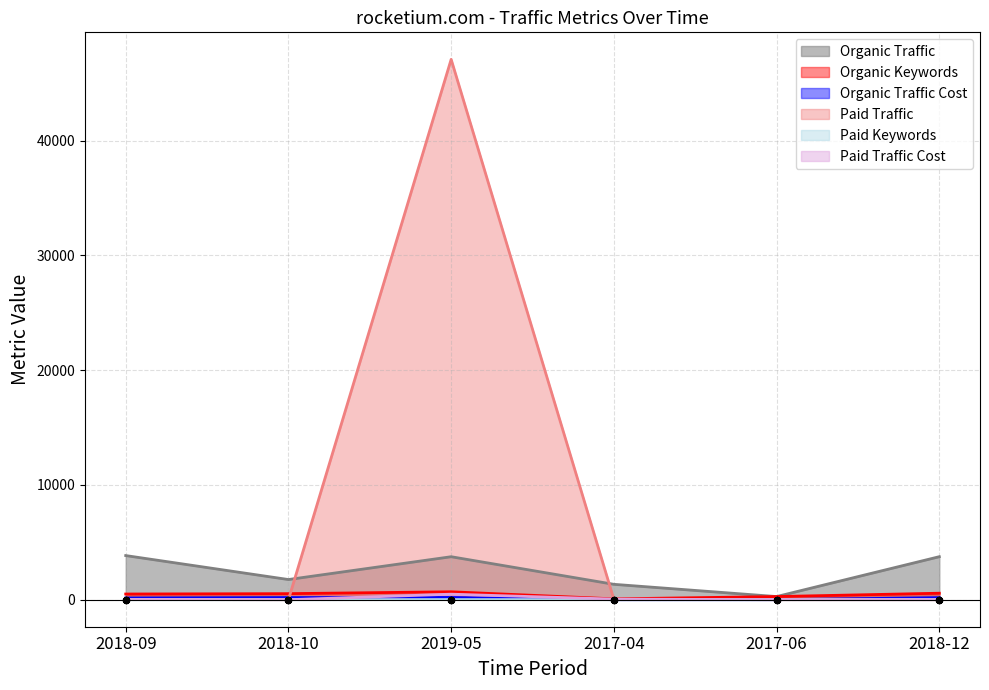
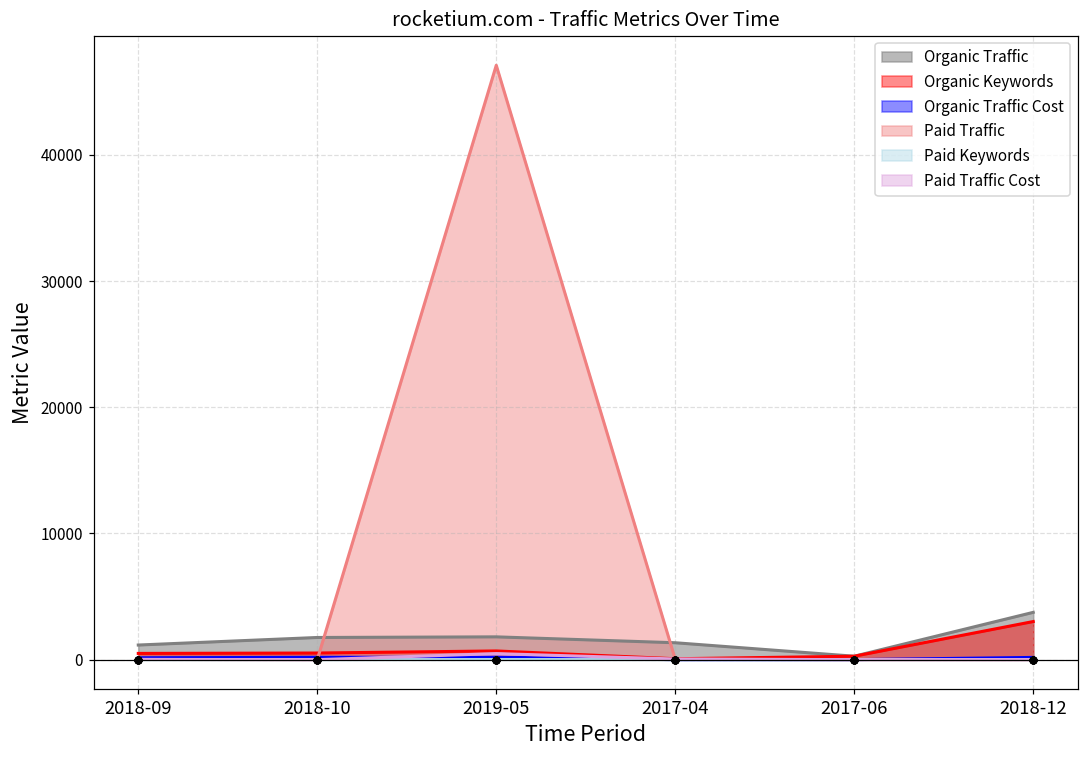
Organic Traffic, 2018-09: 3800 -> 1200
Organic Traffic, 2019-05: 3700 -> 1800
Organic Keywords, 2018-12: 600 -> 3000
